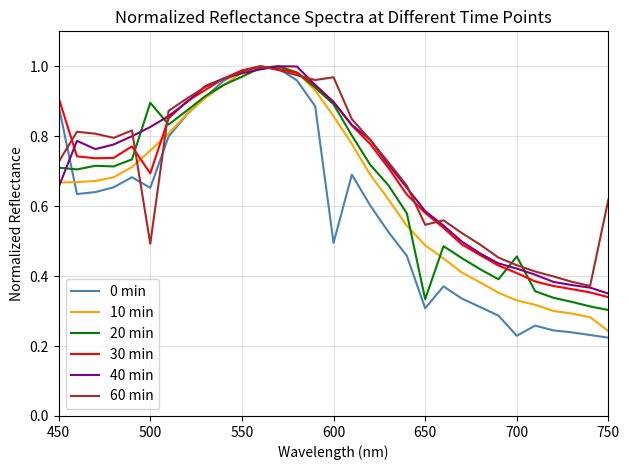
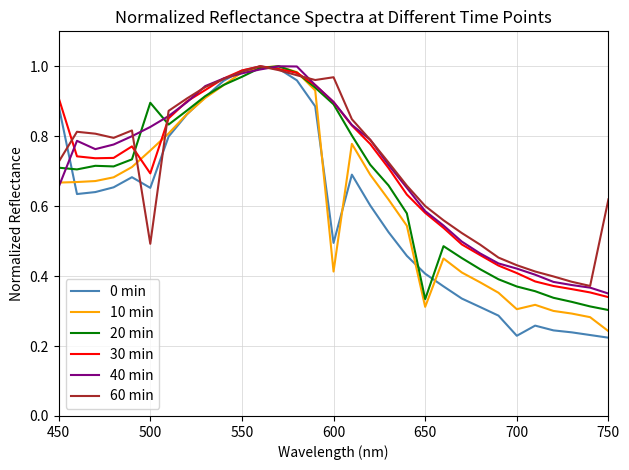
10 min, 600: 0.86 -> 0.41
0 min, 650: 0.31 -> 0.41
10 min, 650: 0.49 -> 0.31
60 min, 650: 0.55 -> 0.60
10 min, 700: 0.33 -> 0.31
20 min, 700: 0.46 -> 0.37
